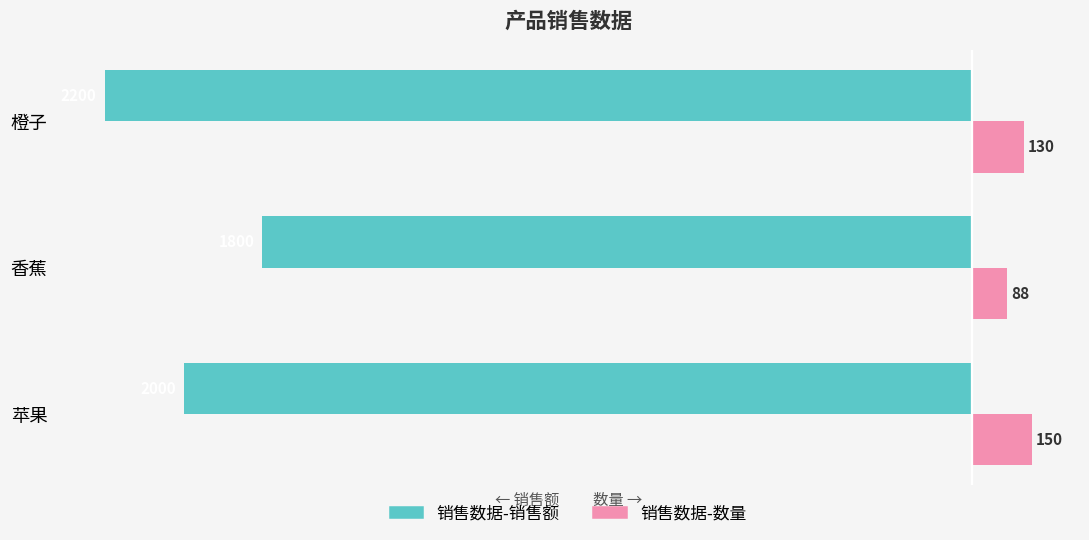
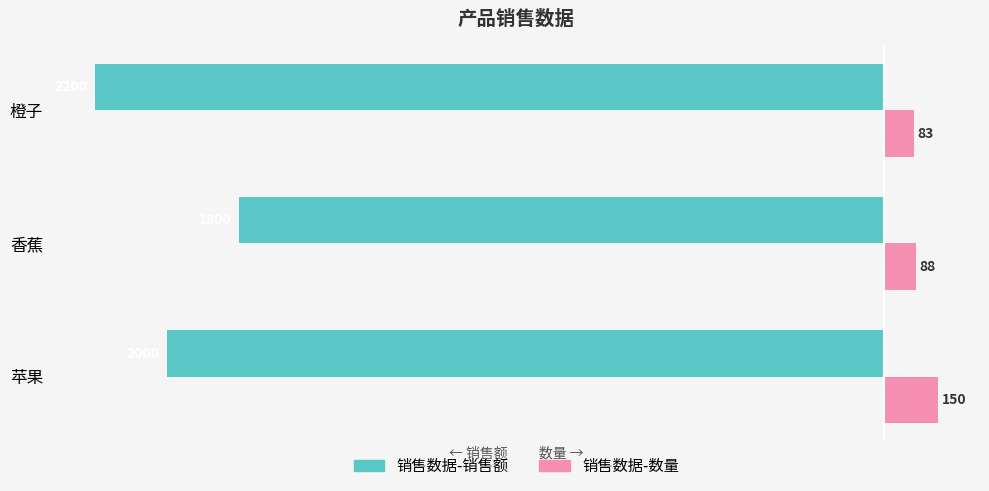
销售数据-数量, 橙子: 130 -> 83
